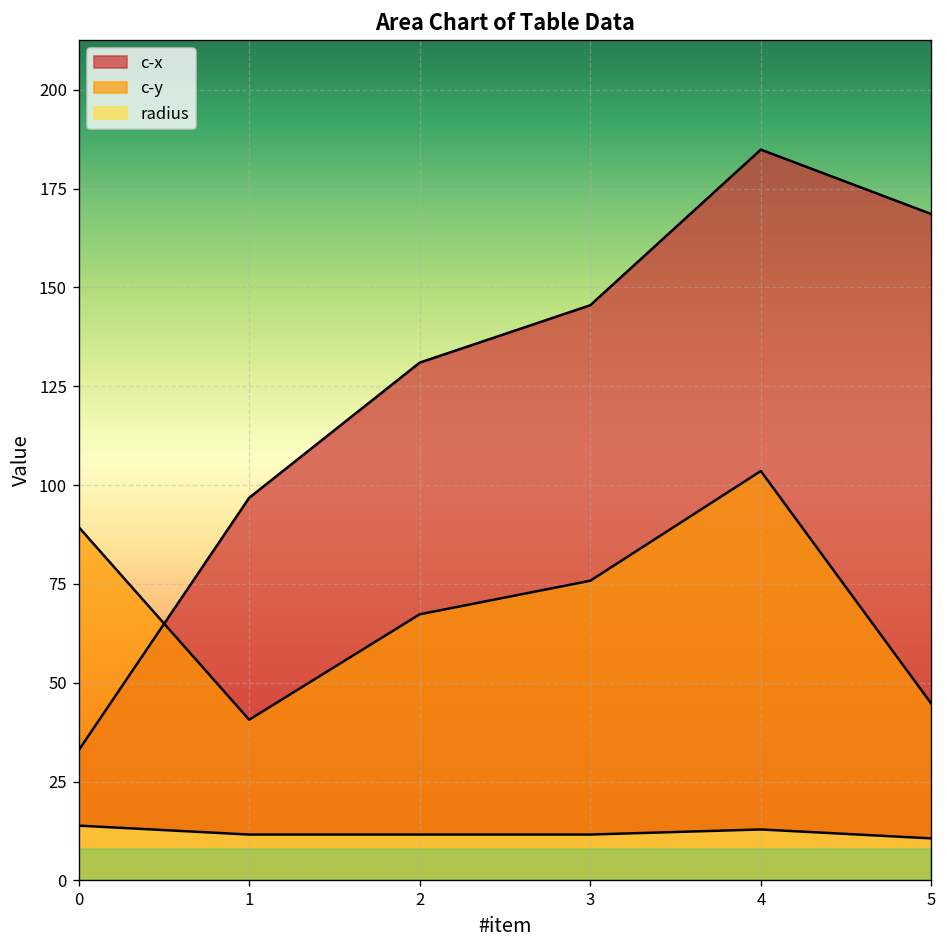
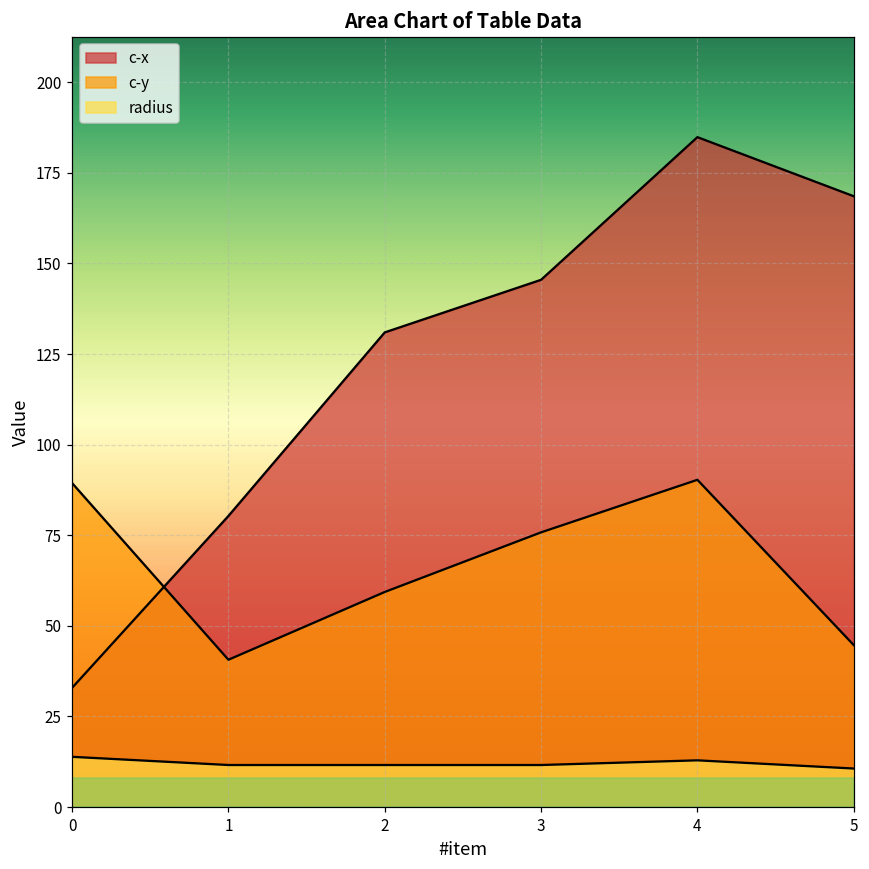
c-x, 1: 97 -> 80
c-y, 2: 67 -> 59
c-y, 4: 104 -> 90
